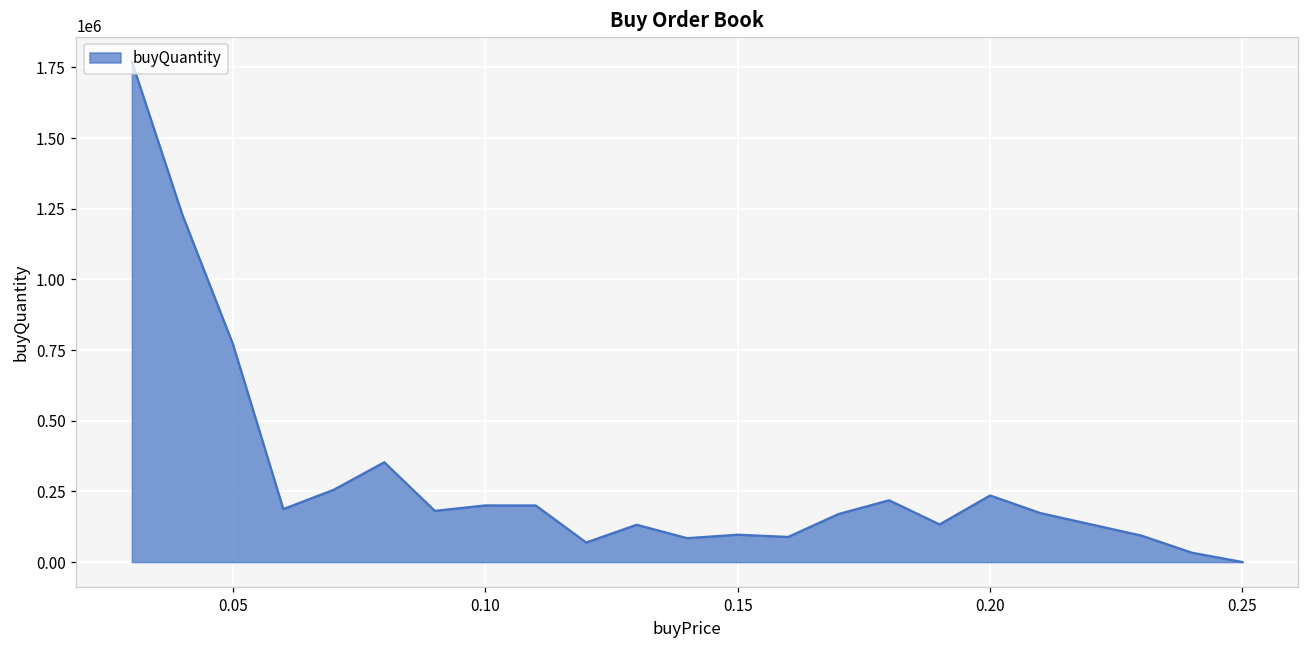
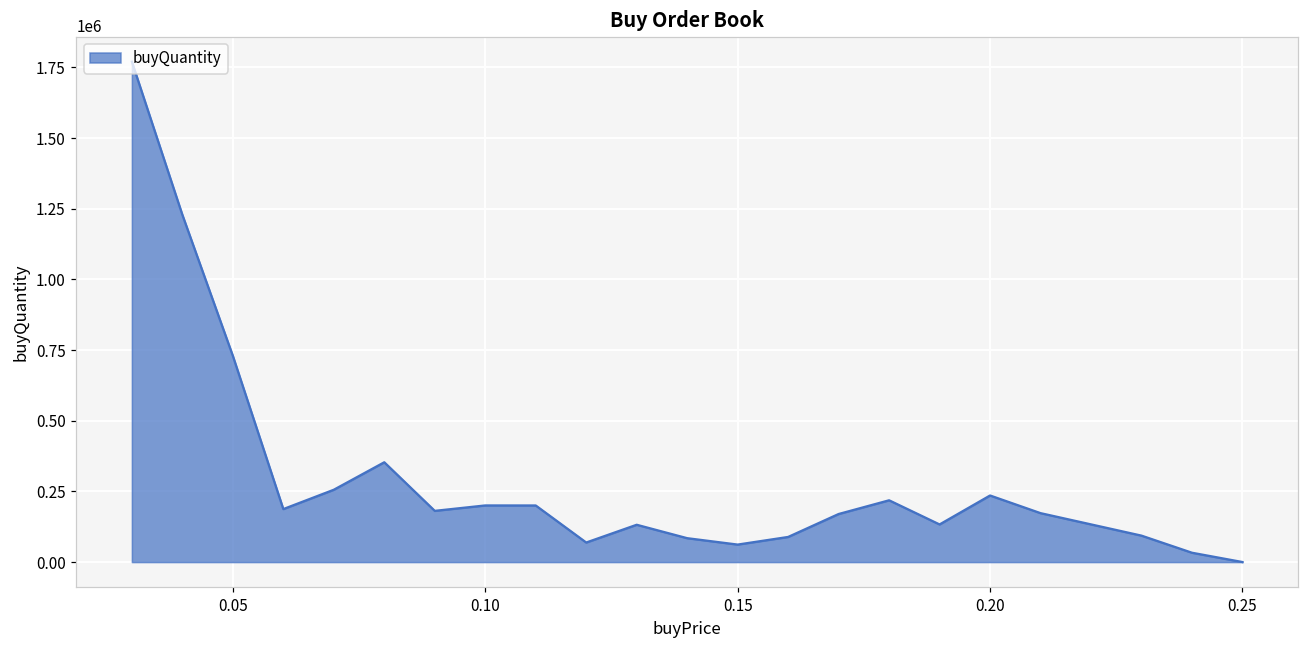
0.05: 770000 -> 730000
0.15: 100000 -> 60000
